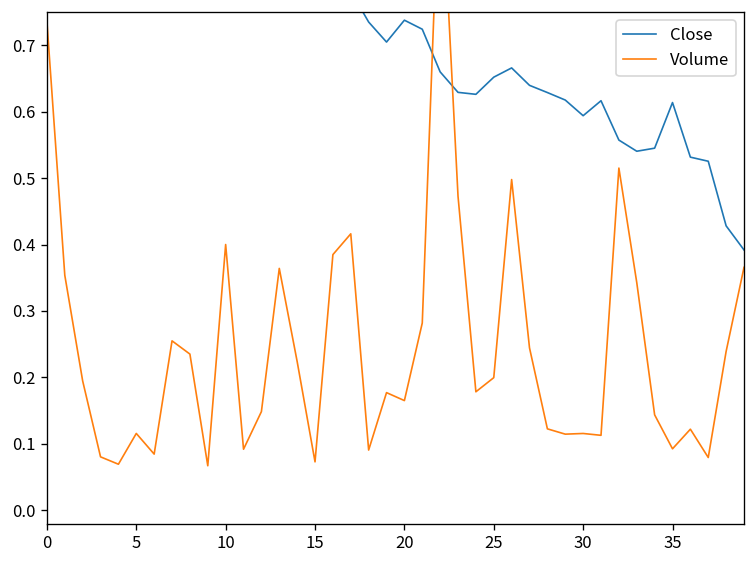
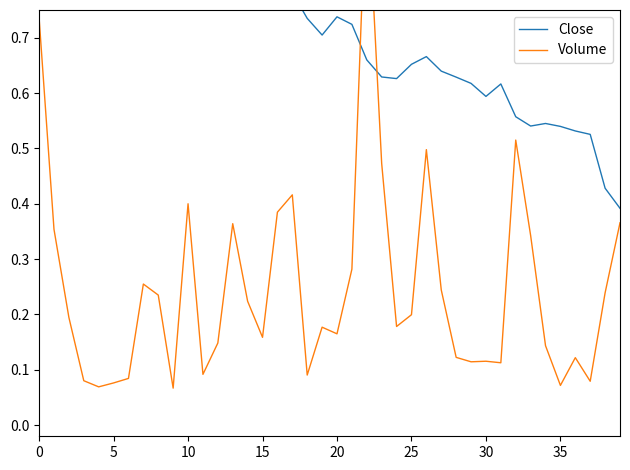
Volume, 5: 0.12 -> 0.08
Volume, 15: 0.07 -> 0.16
Close, 35: 0.61 -> 0.54
Volume, 35: 0.09 -> 0.07
